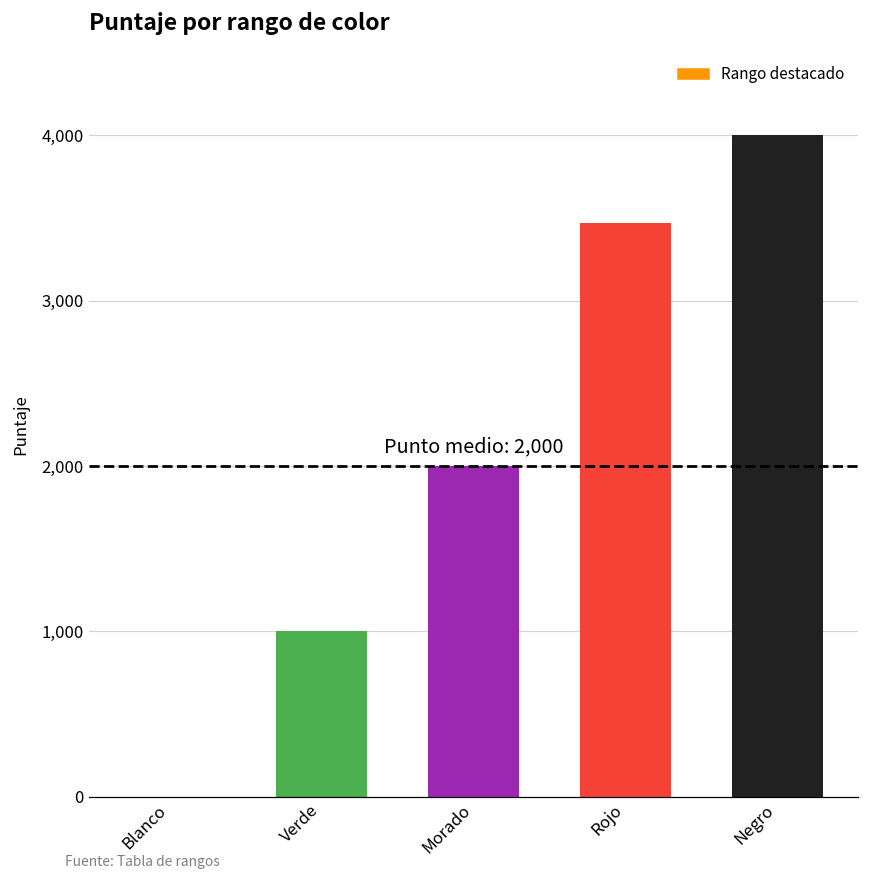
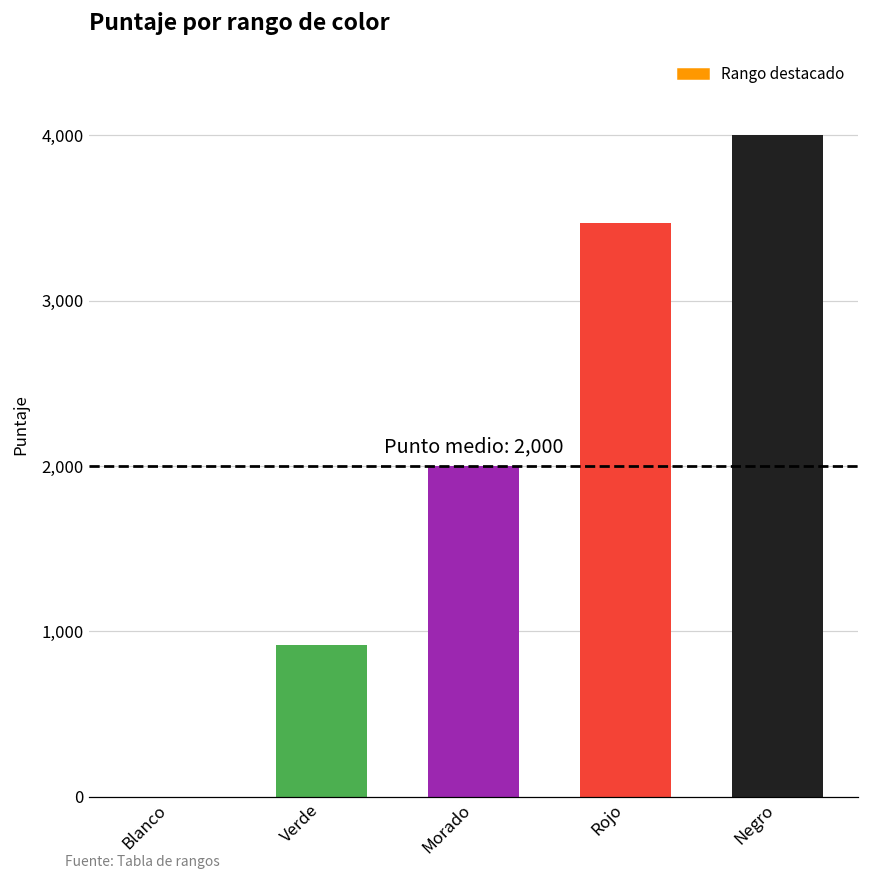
Verde: 1,000 -> 920
